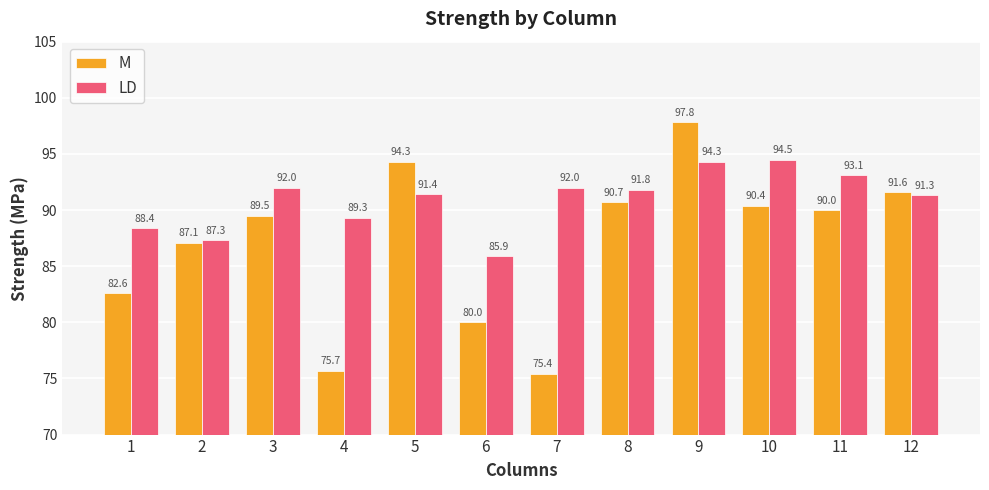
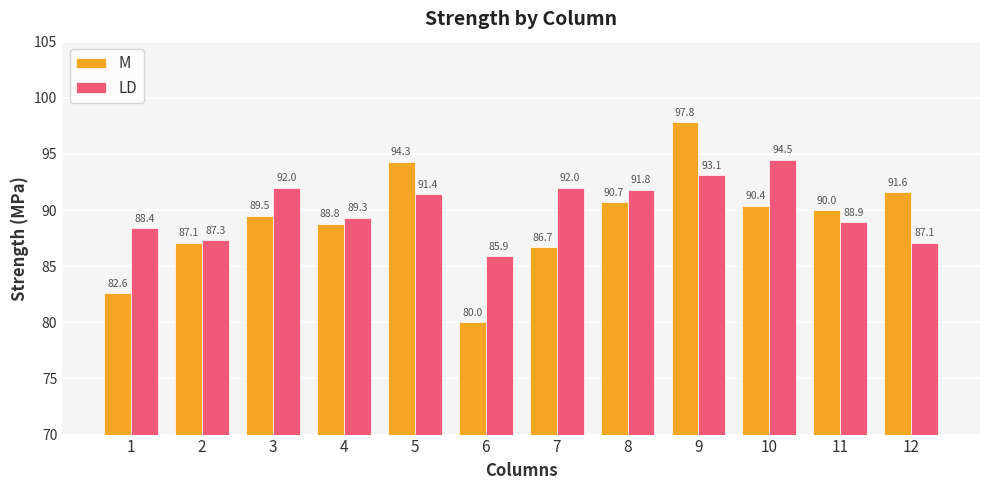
M, 4: 75.7 -> 88.8
M, 7: 75.4 -> 86.7
LD, 9: 94.3 -> 93.1
LD, 11: 93.1 -> 88.9
LD, 12: 91.3 -> 87.1
